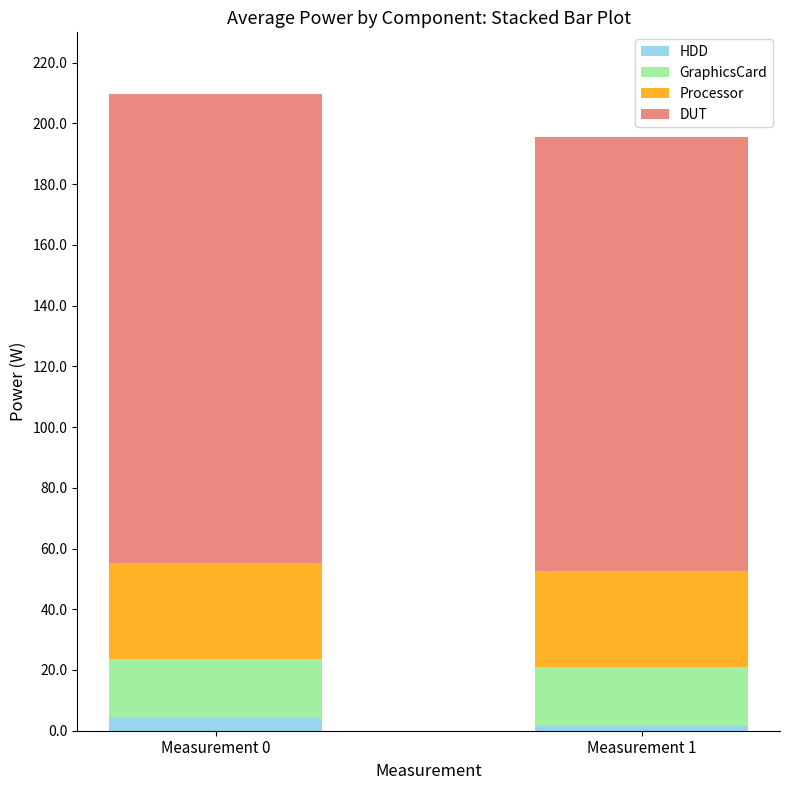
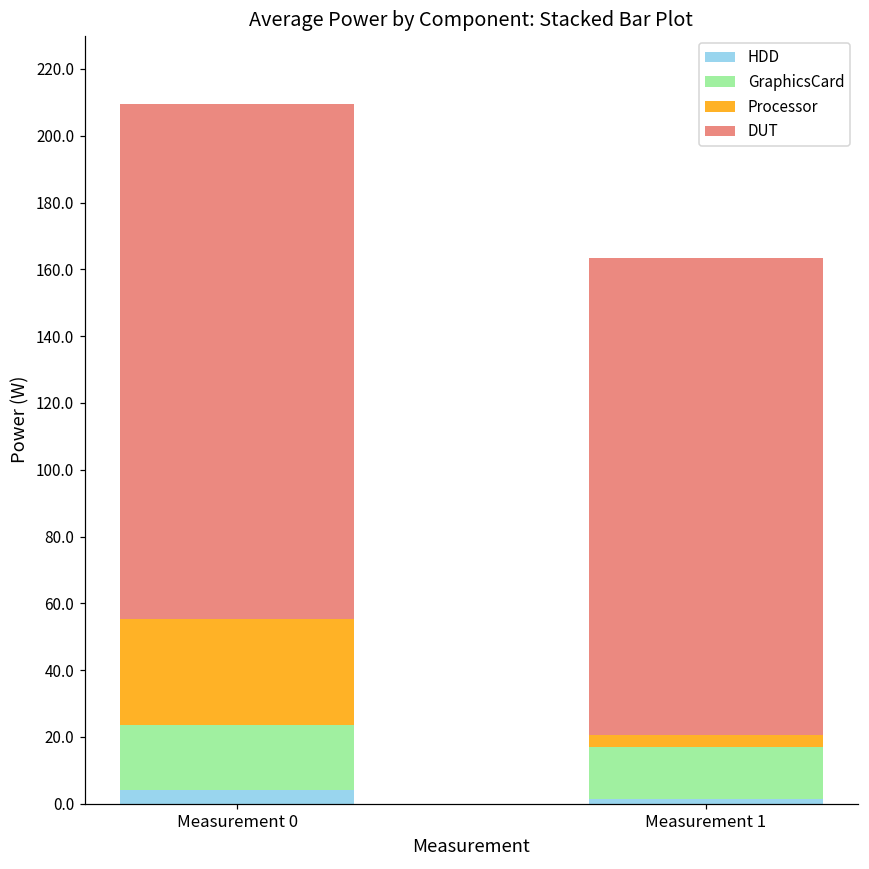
GraphicsCard, Measurement 1: 19 -> 16
Processor, Measurement 1: 32 -> 4
